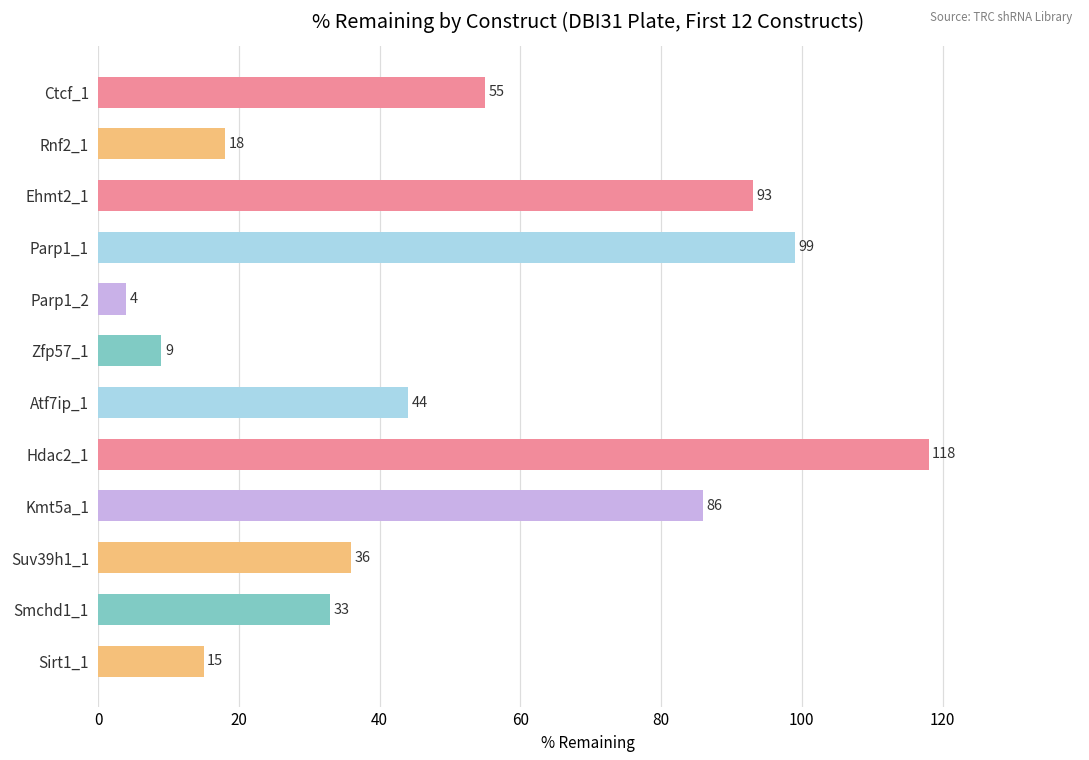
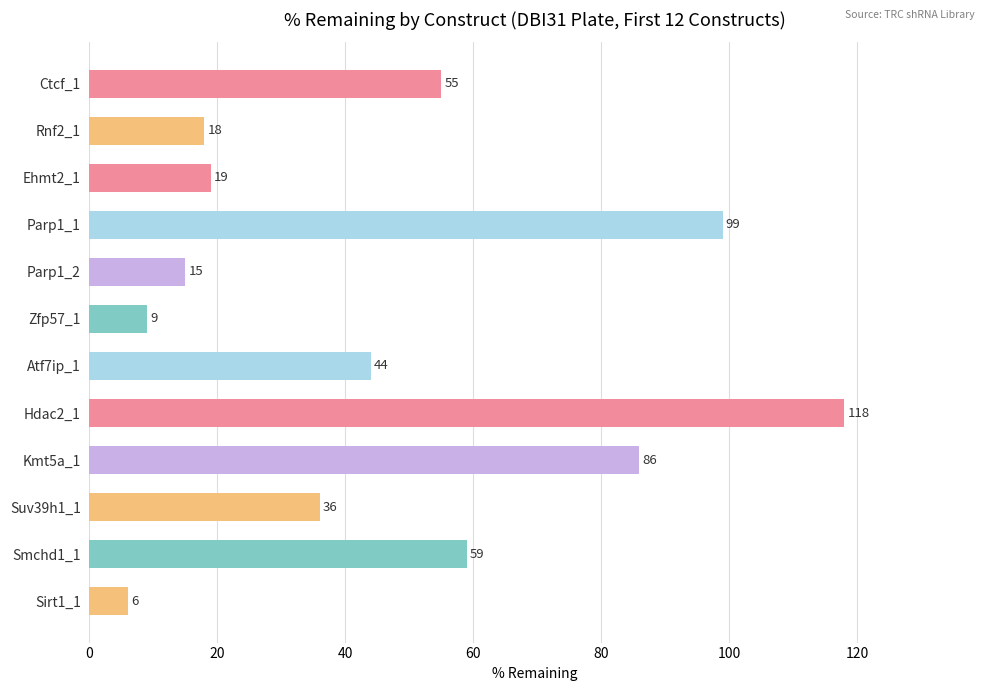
Ehmt2_1: 93 -> 19
Parp1_2: 4 -> 15
Smchd1_1: 33 -> 59
Sirt1_1: 15 -> 6
